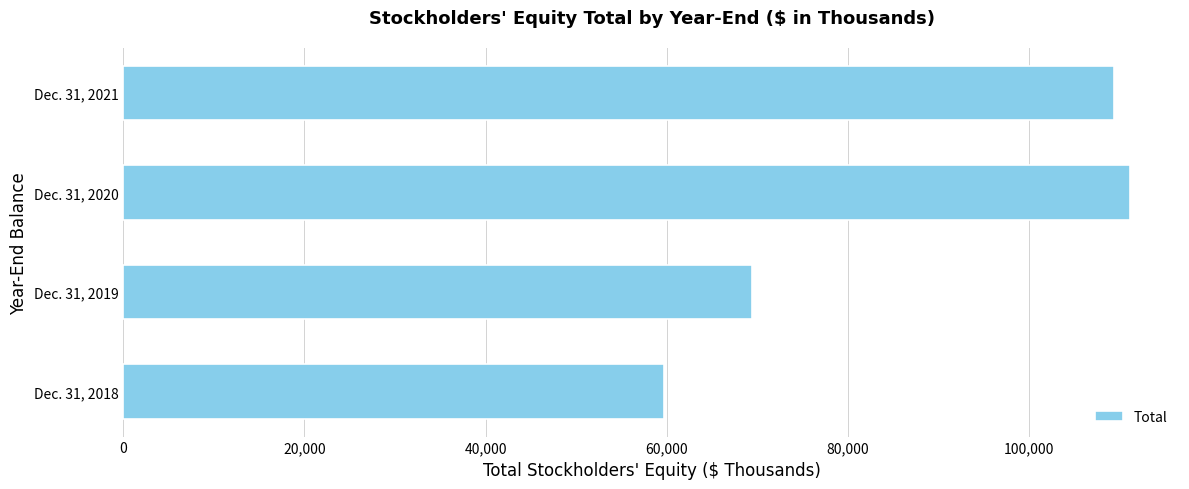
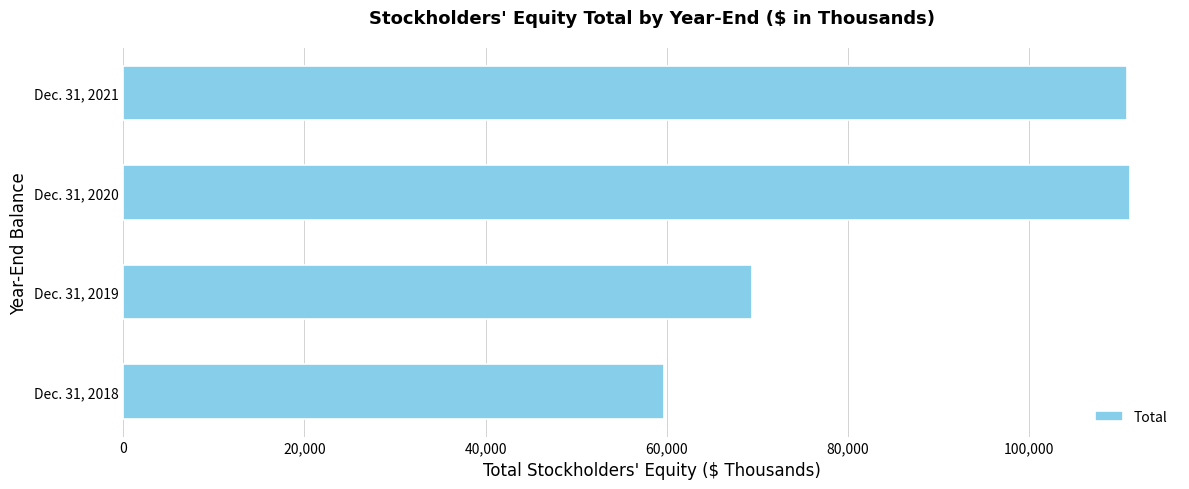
Dec. 31, 2021: 109,000 -> 111,000
